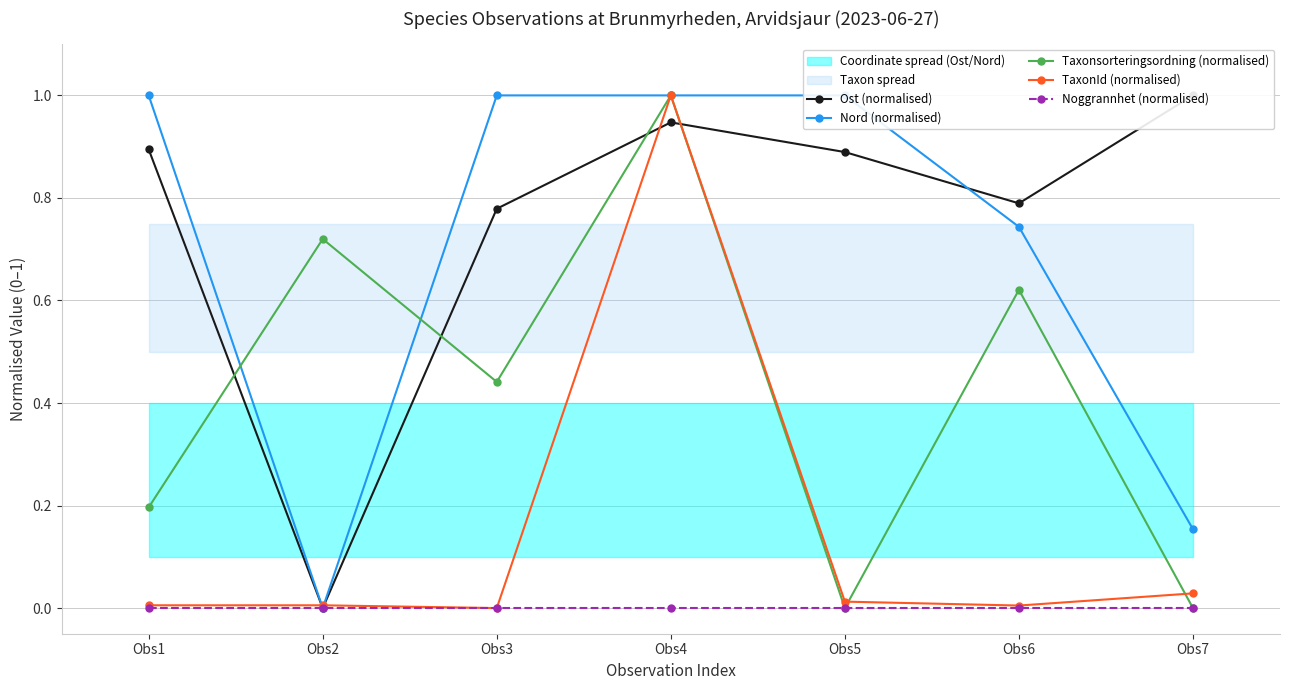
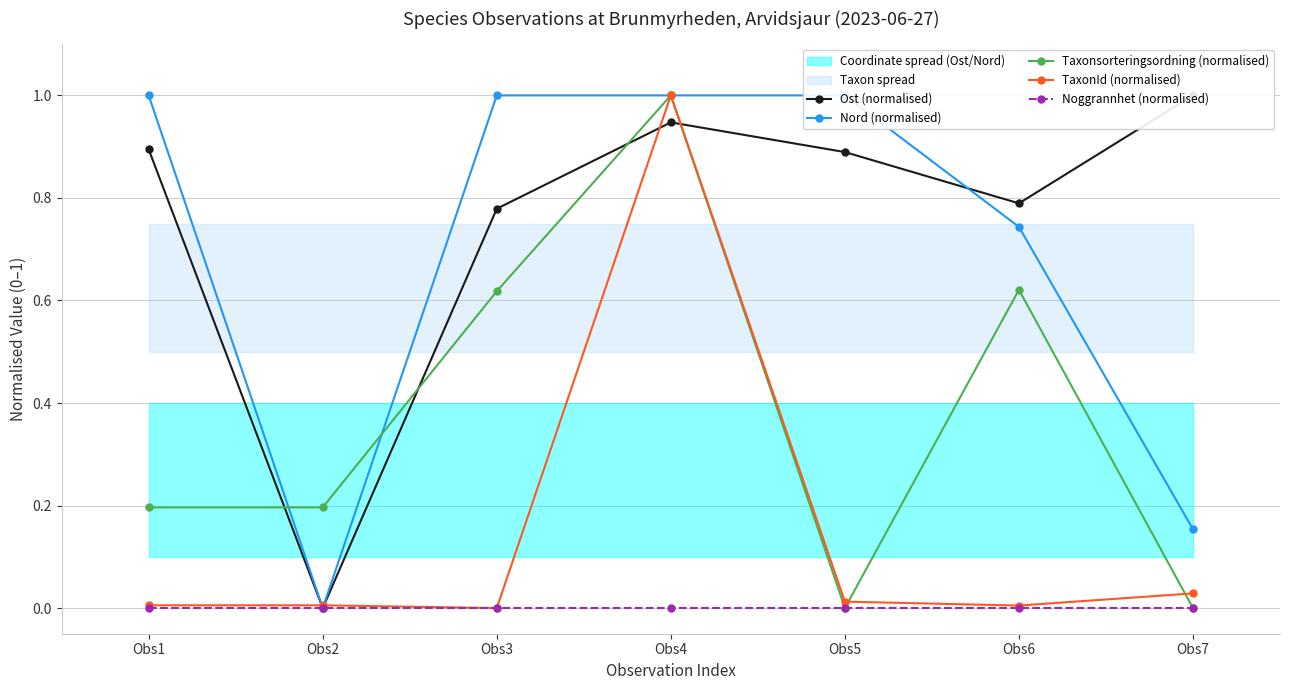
Taxonsorteringsordning (normalised), Obs2: 0.72 -> 0.20
Taxonsorteringsordning (normalised), Obs3: 0.44 -> 0.62
